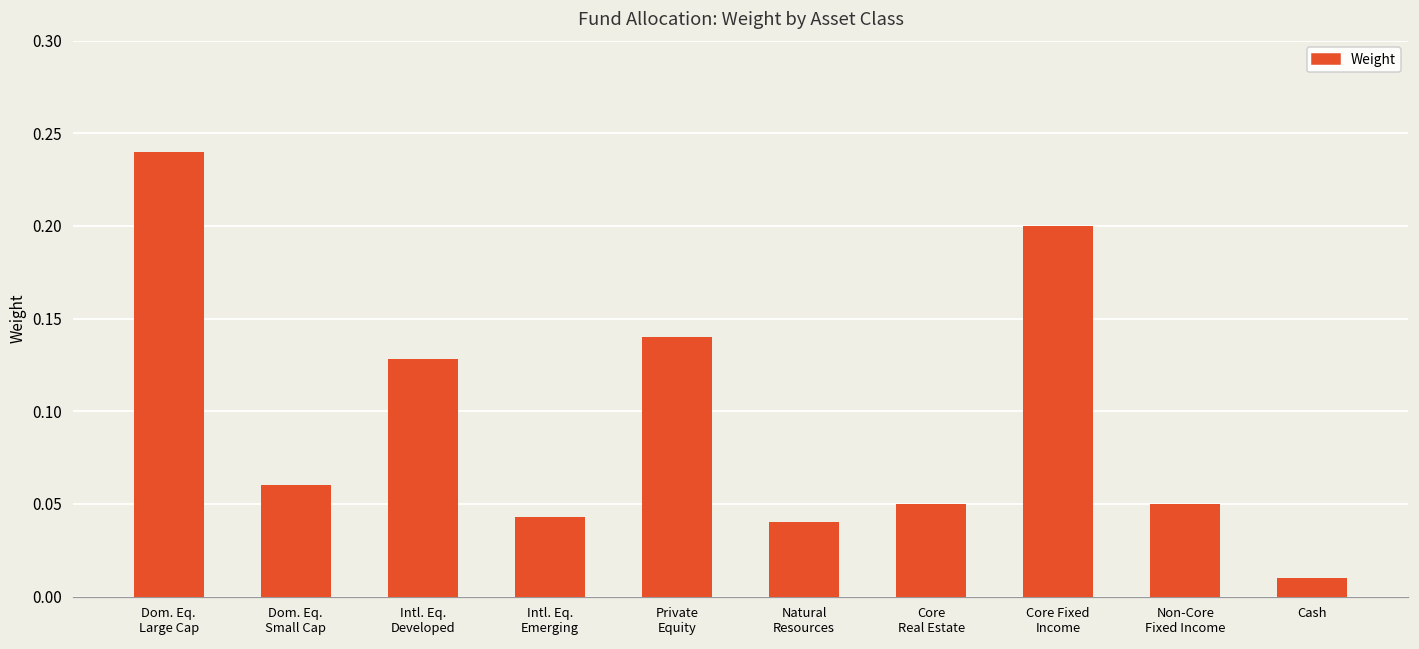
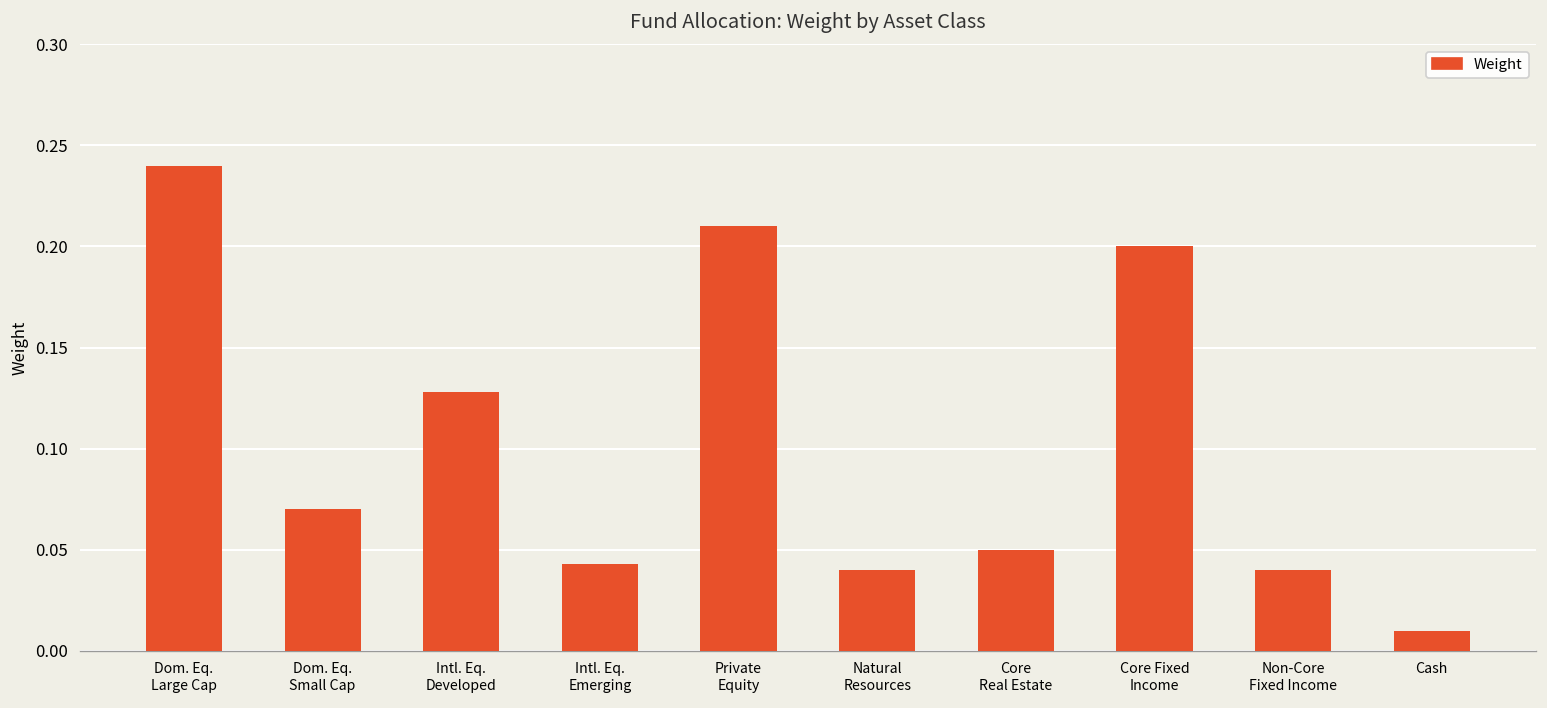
Dom. Eq. Small Cap: 0.06 -> 0.07
Private Equity: 0.14 -> 0.21
Non-Core Fixed Income: 0.05 -> 0.04
